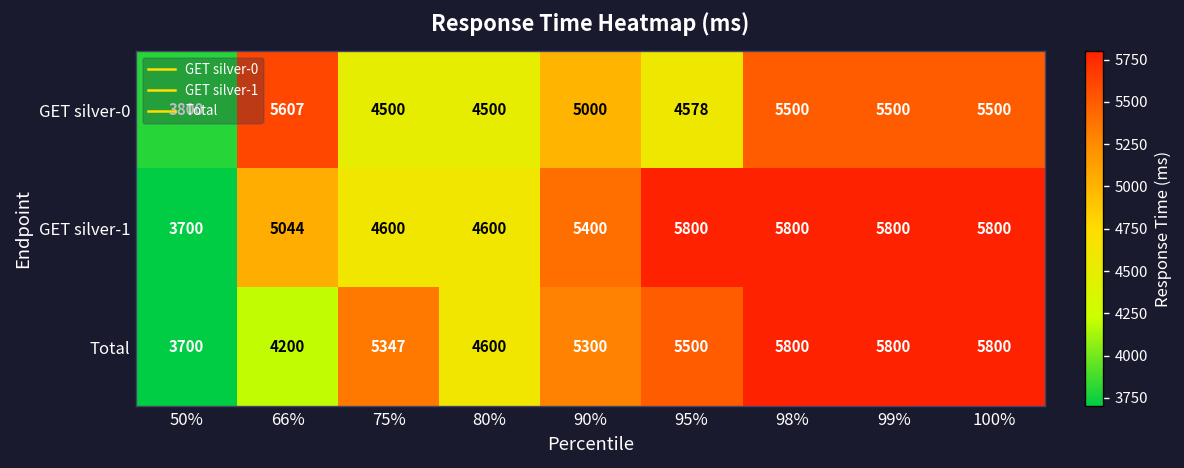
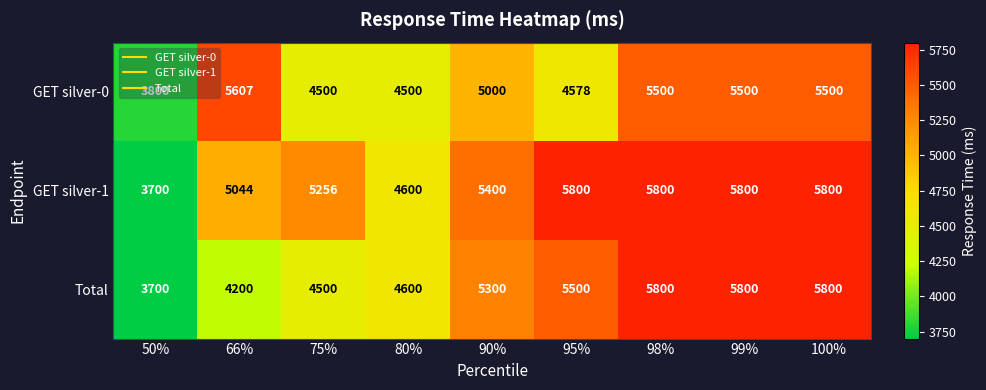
GET silver-1, 75%: 4600 -> 5256
Total, 75%: 5347 -> 4500
